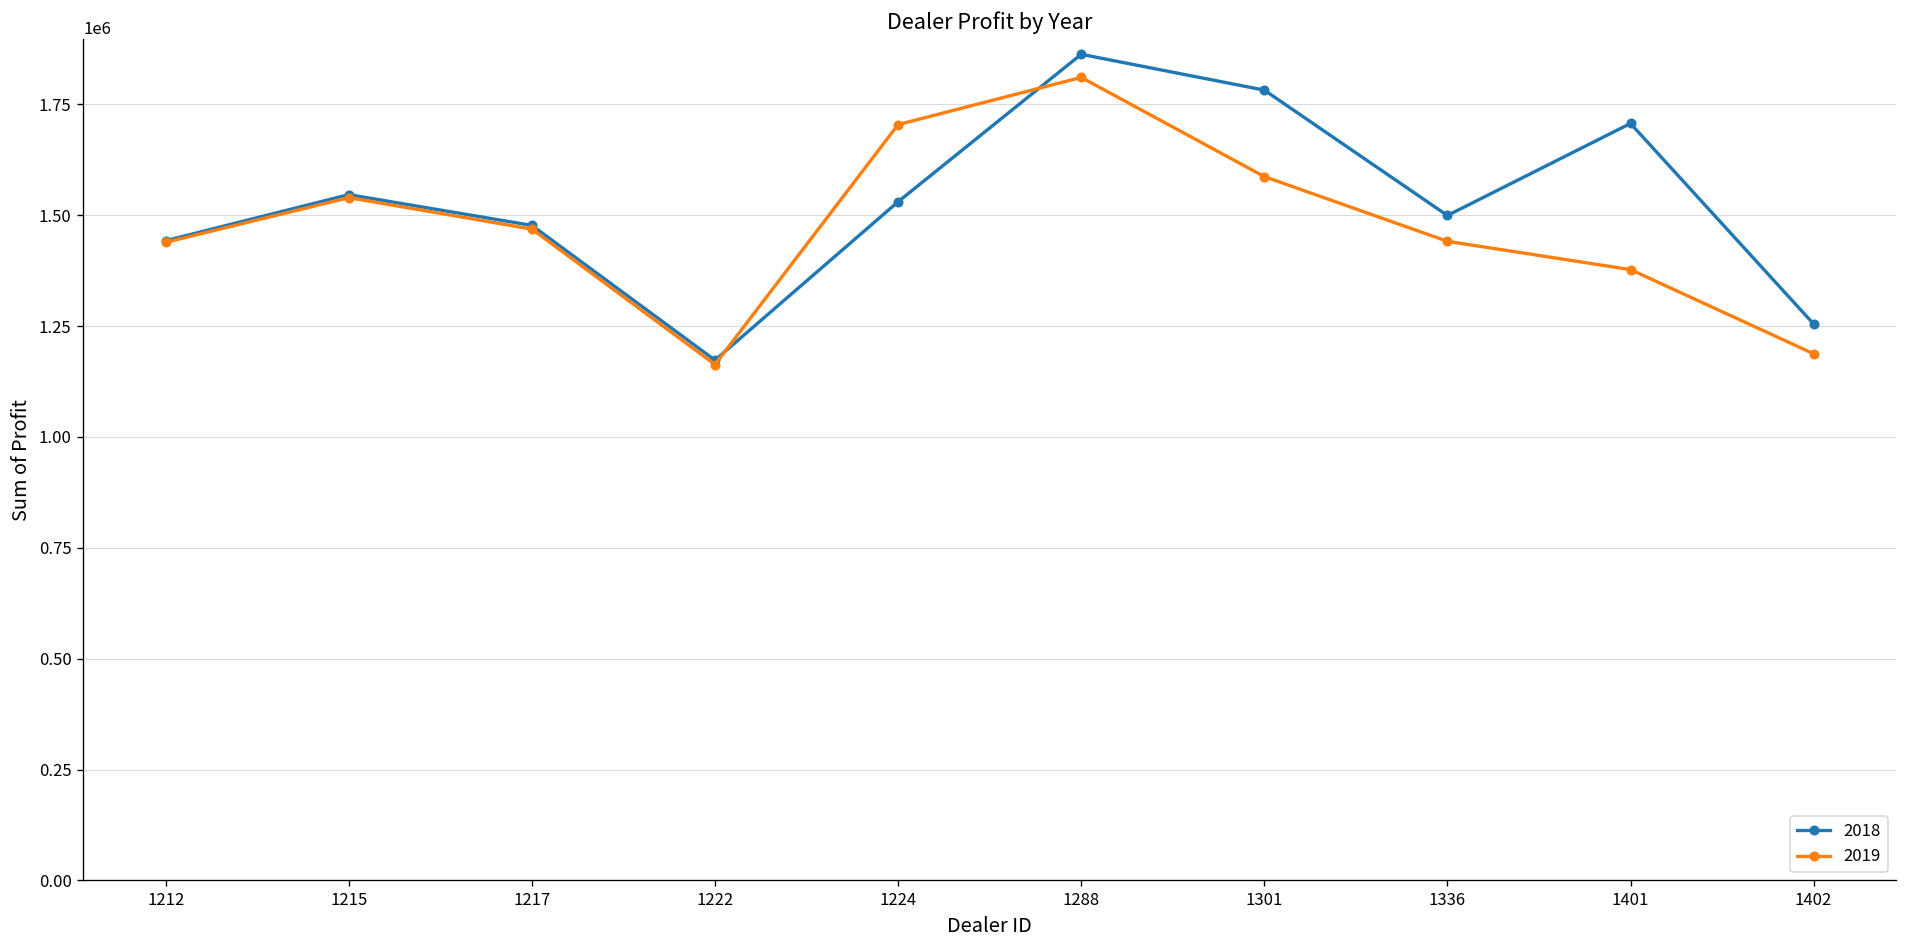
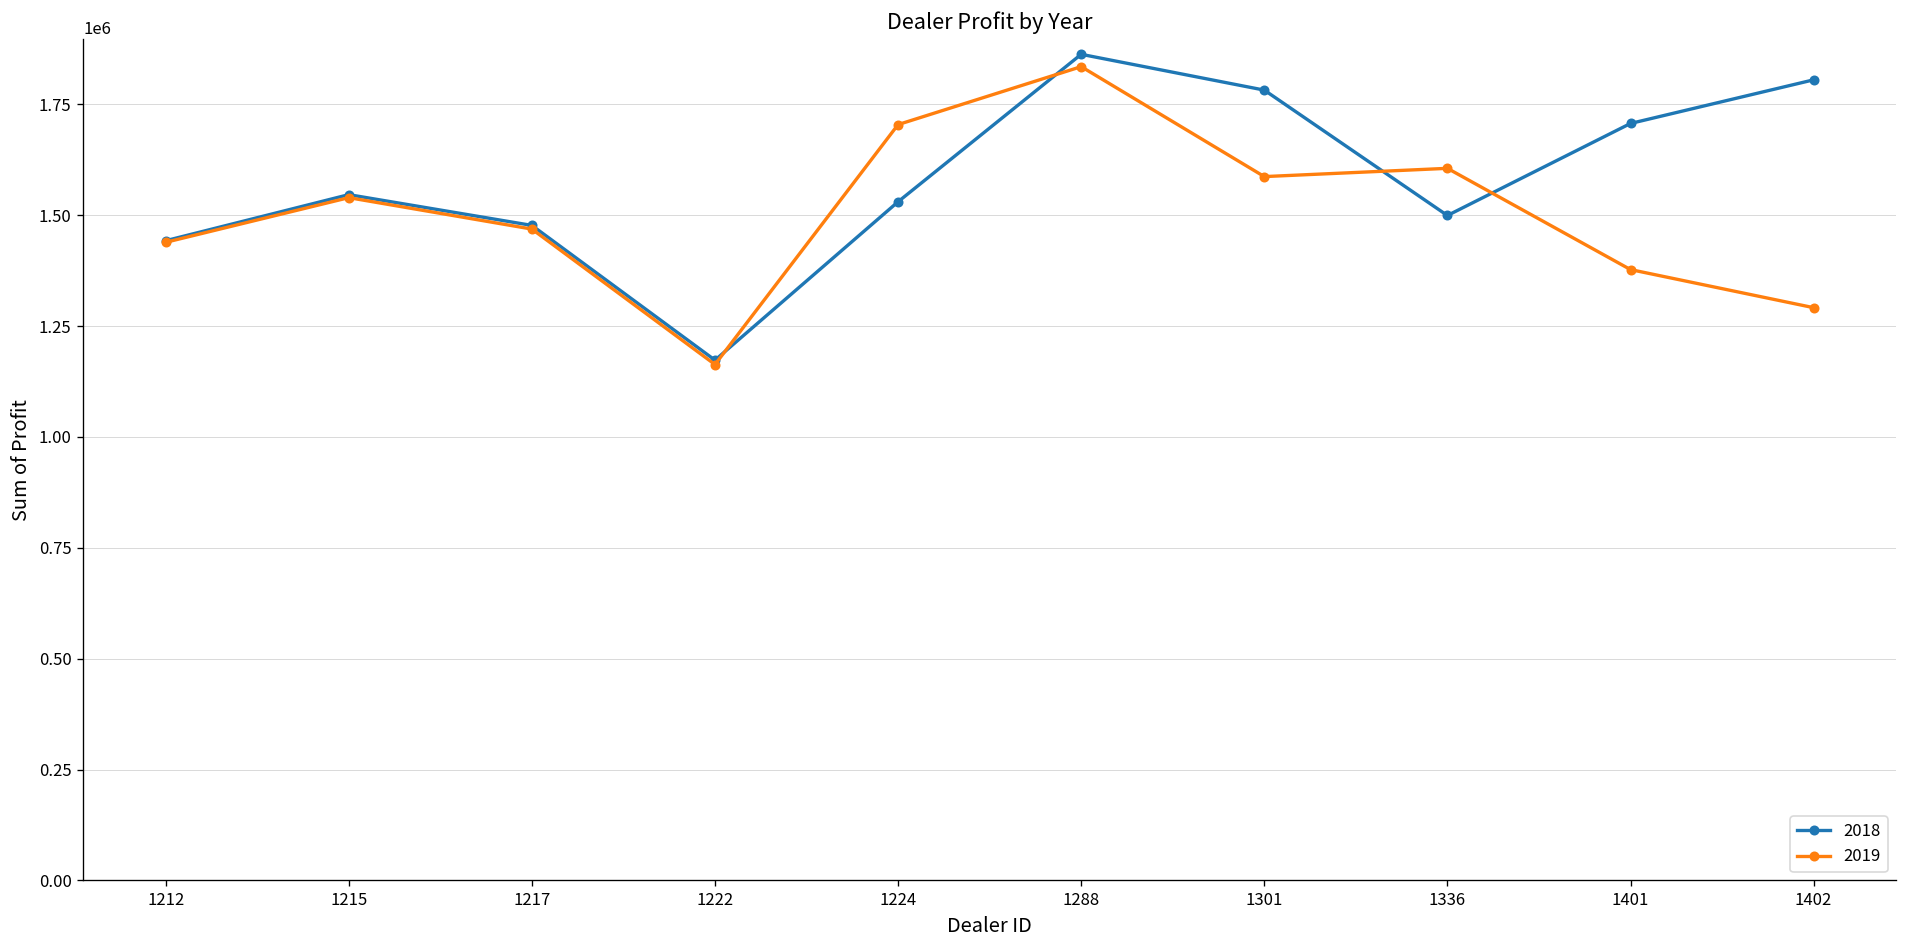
2019, 1288: 1810000 -> 1830000
2019, 1336: 1440000 -> 1610000
2018, 1402: 1250000 -> 1810000
2019, 1402: 1190000 -> 1290000
